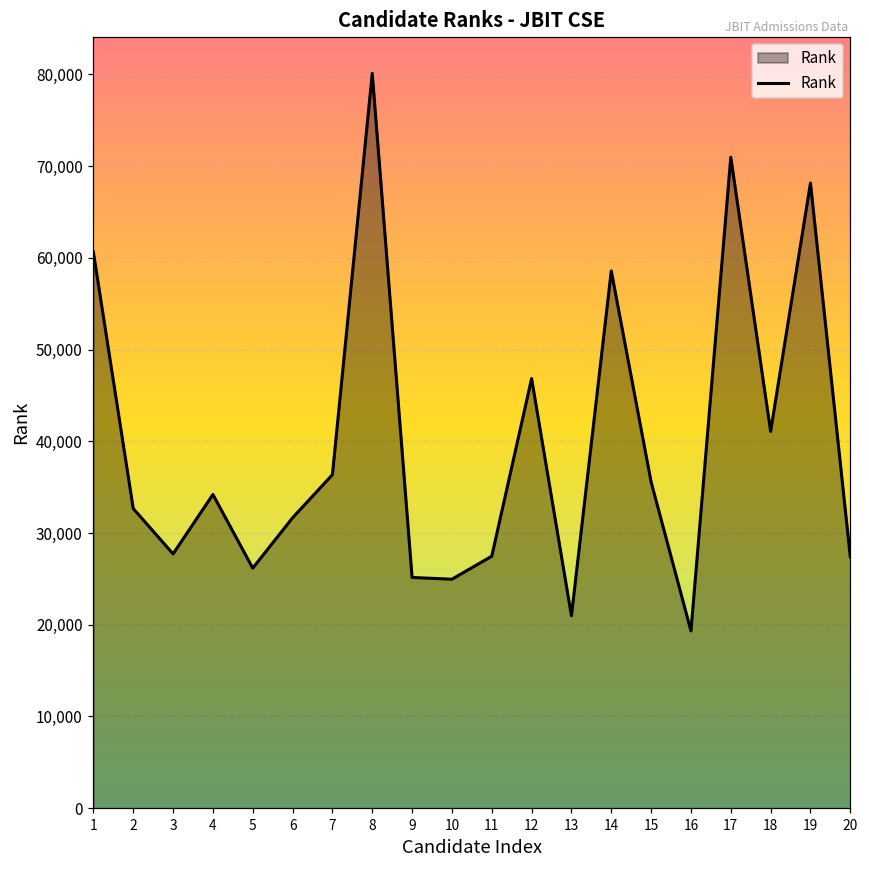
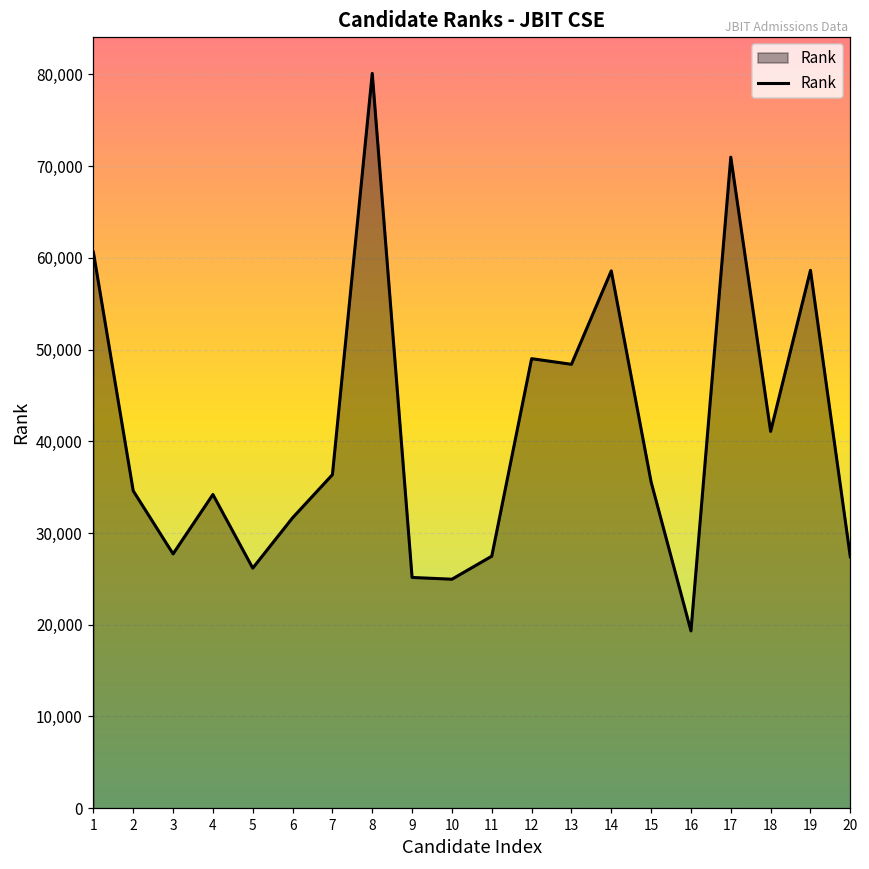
2: 33,000 -> 35,000
12: 47,000 -> 49,000
13: 21,000 -> 48,000
19: 68,000 -> 59,000
